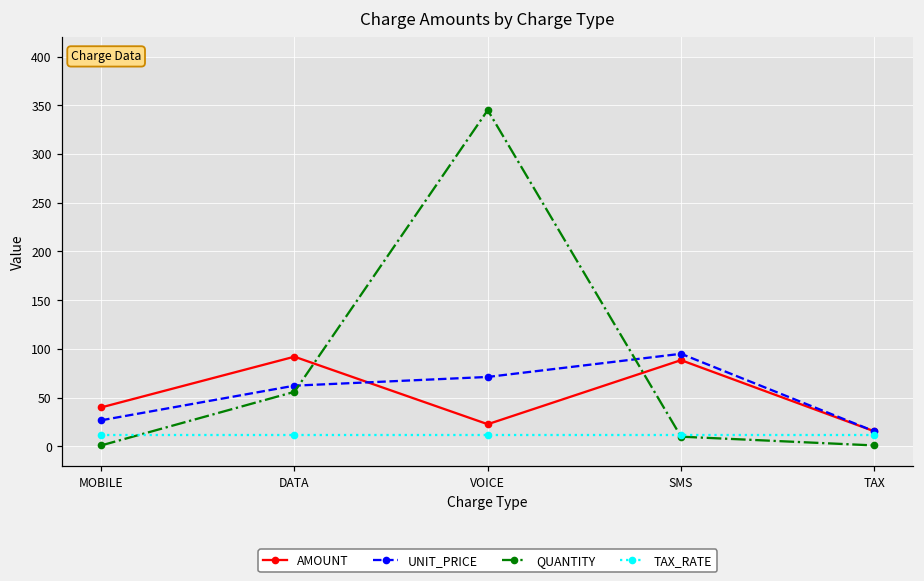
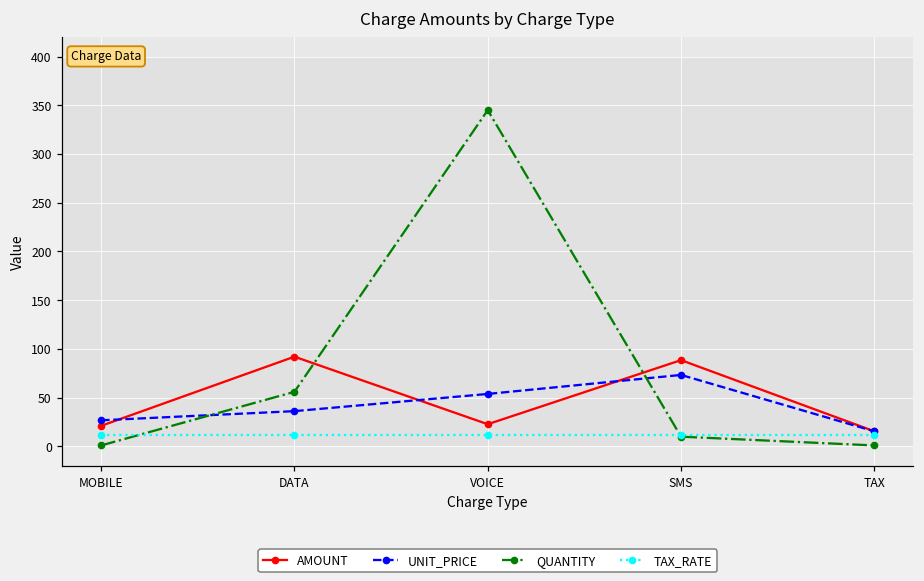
AMOUNT, MOBILE: 40 -> 20
UNIT_PRICE, DATA: 60 -> 40
UNIT_PRICE, VOICE: 70 -> 50
UNIT_PRICE, SMS: 100 -> 70
